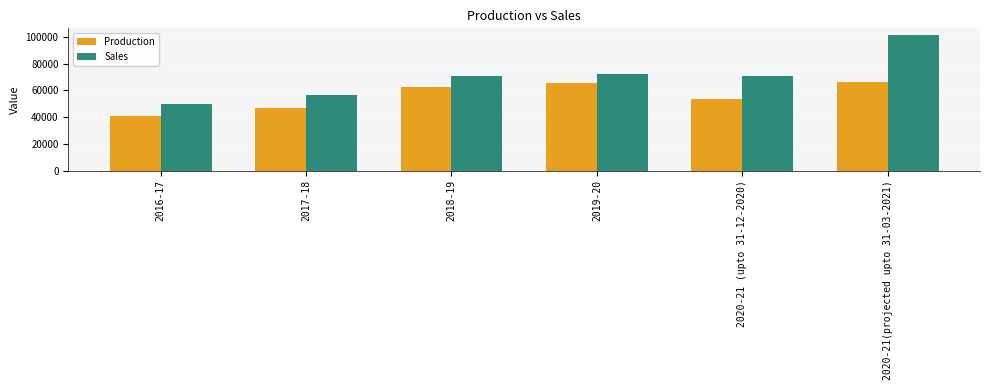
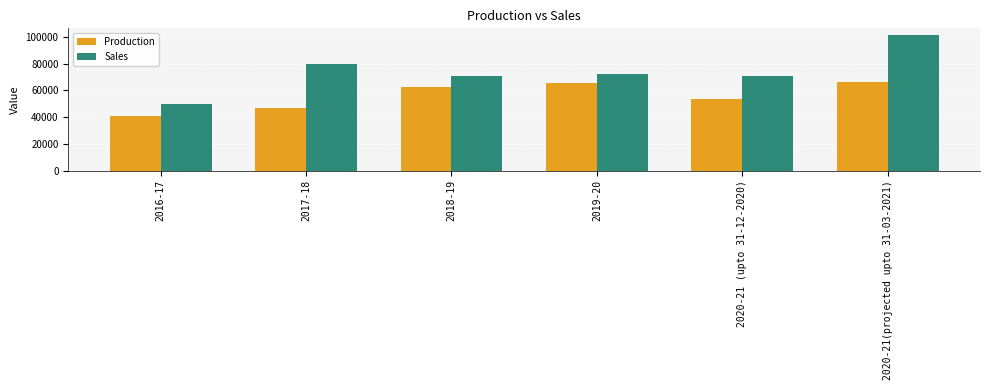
Sales, 2017-18: 57000 -> 79000
